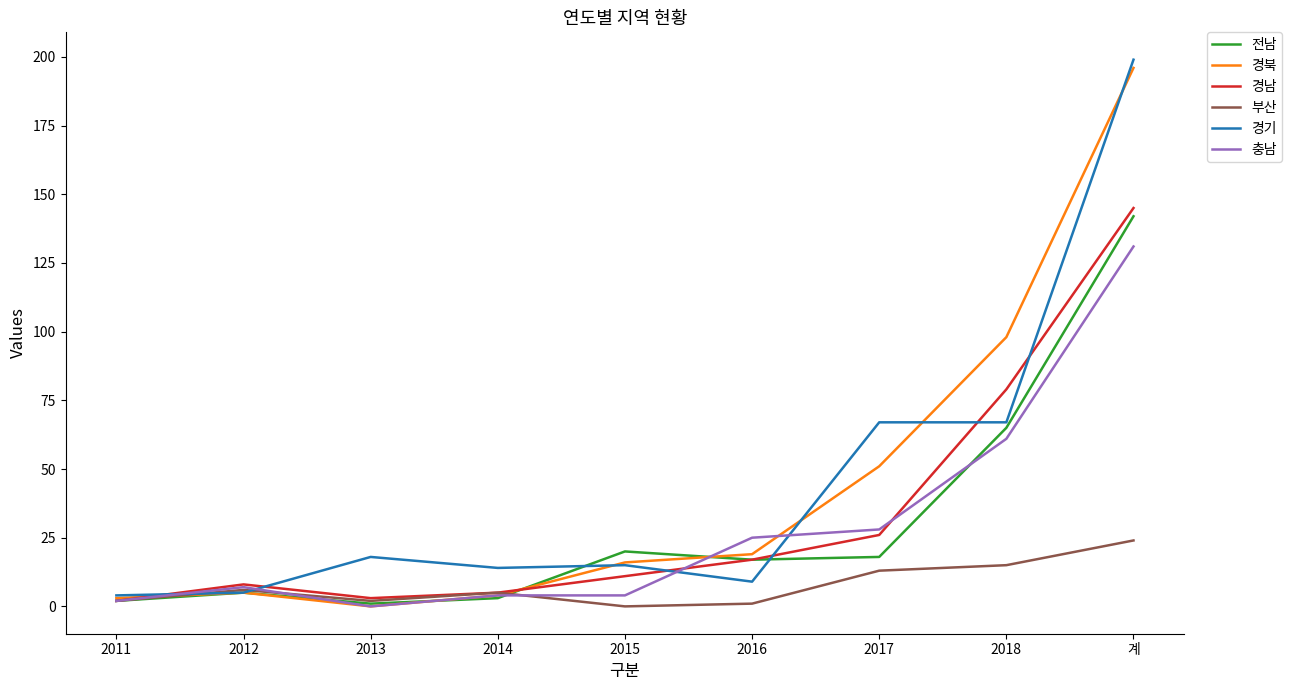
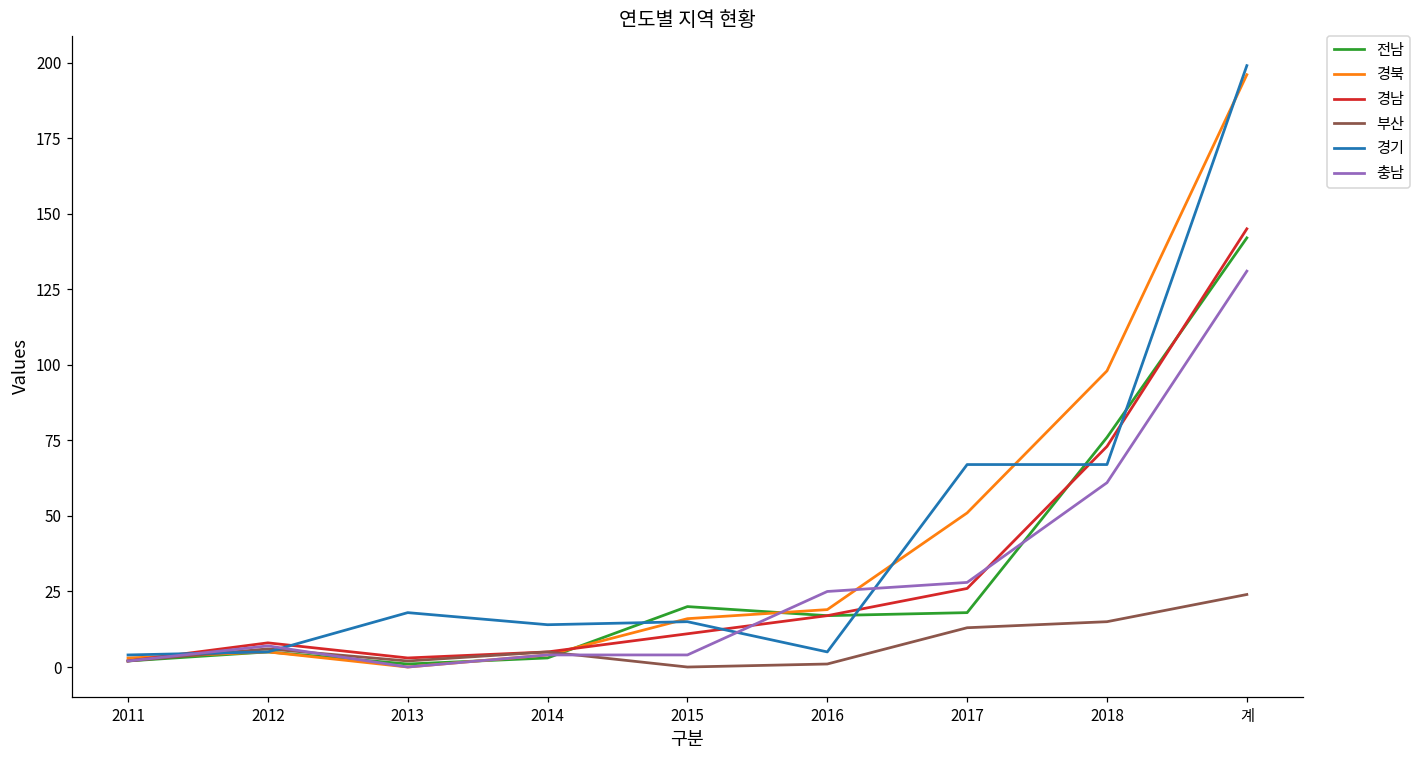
경기, 2016: 9 -> 5
전남, 2018: 65 -> 76
경남, 2018: 79 -> 73
